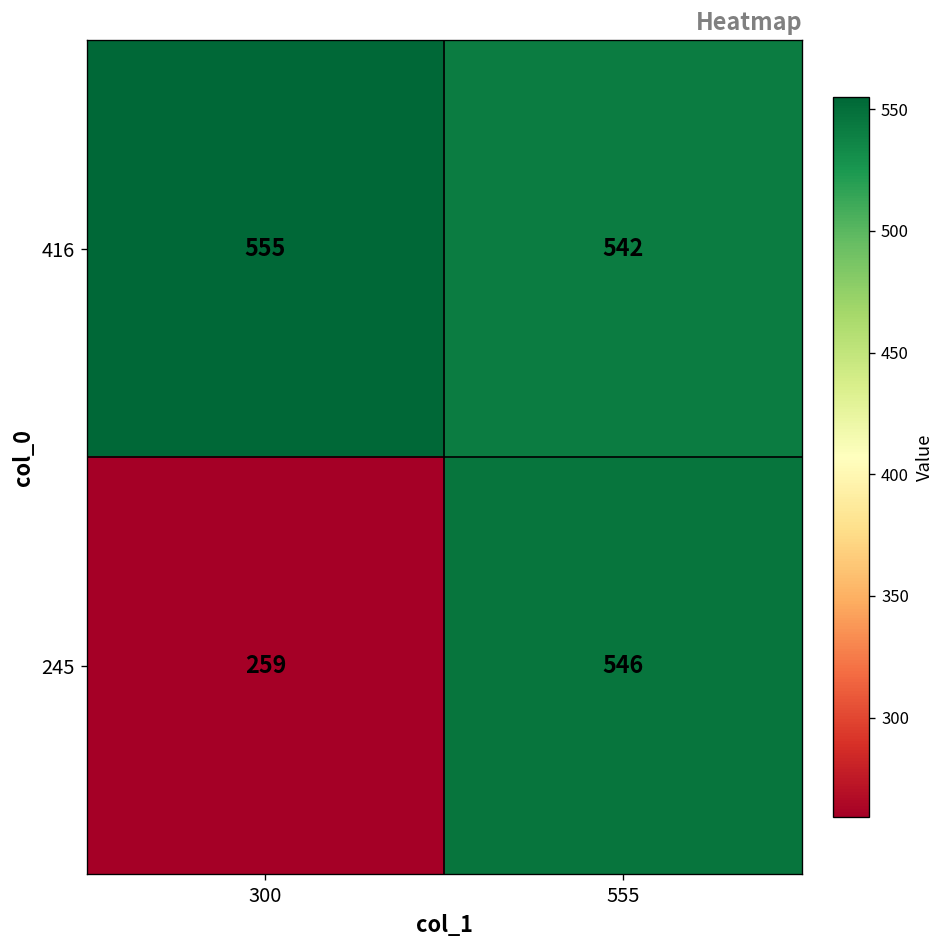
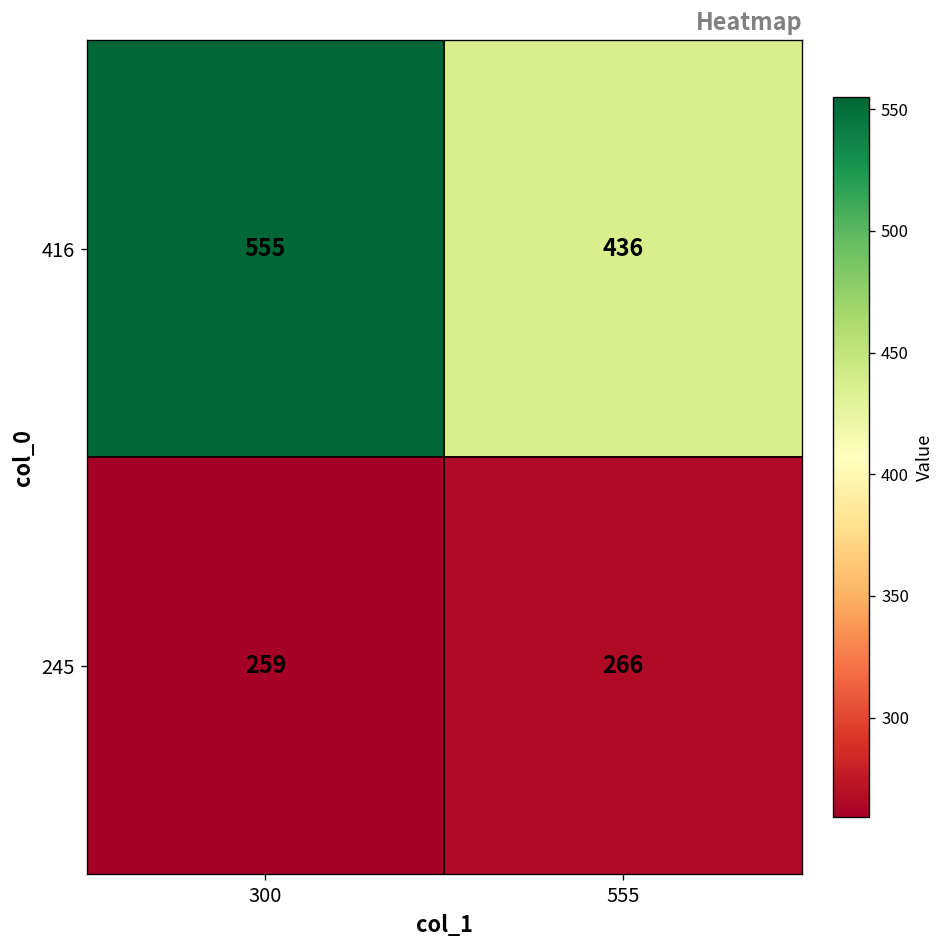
416, 555: 542 -> 436
245, 555: 546 -> 266
